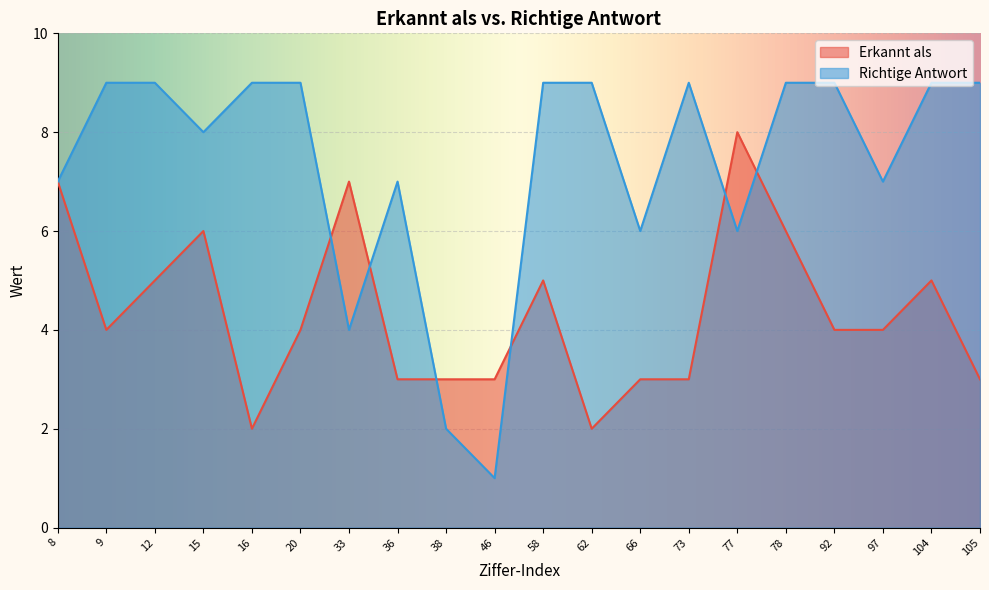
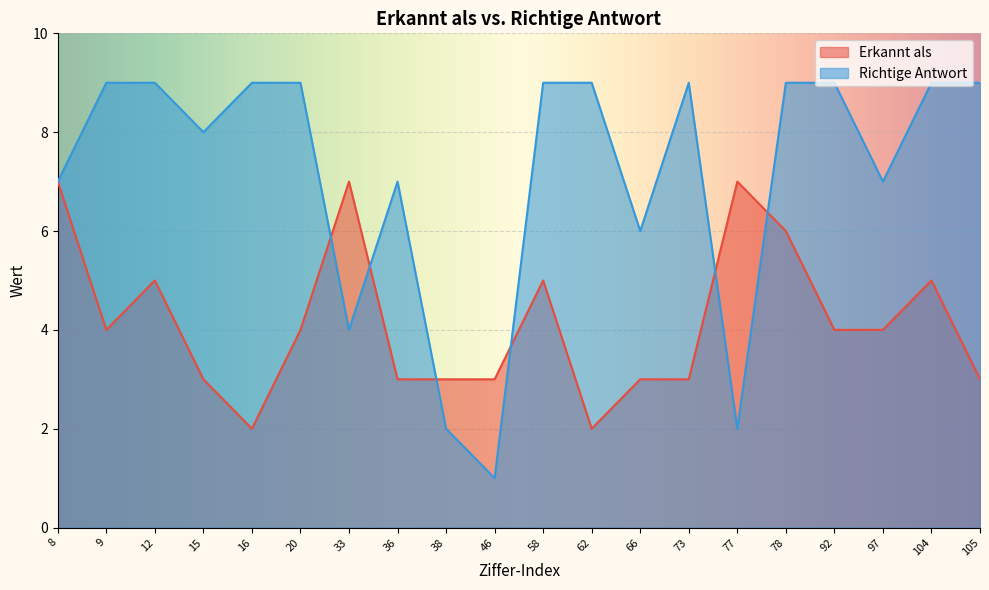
Erkannt als, 15: 6 -> 3
Erkannt als, 77: 8 -> 7
Richtige Antwort, 77: 6 -> 2
